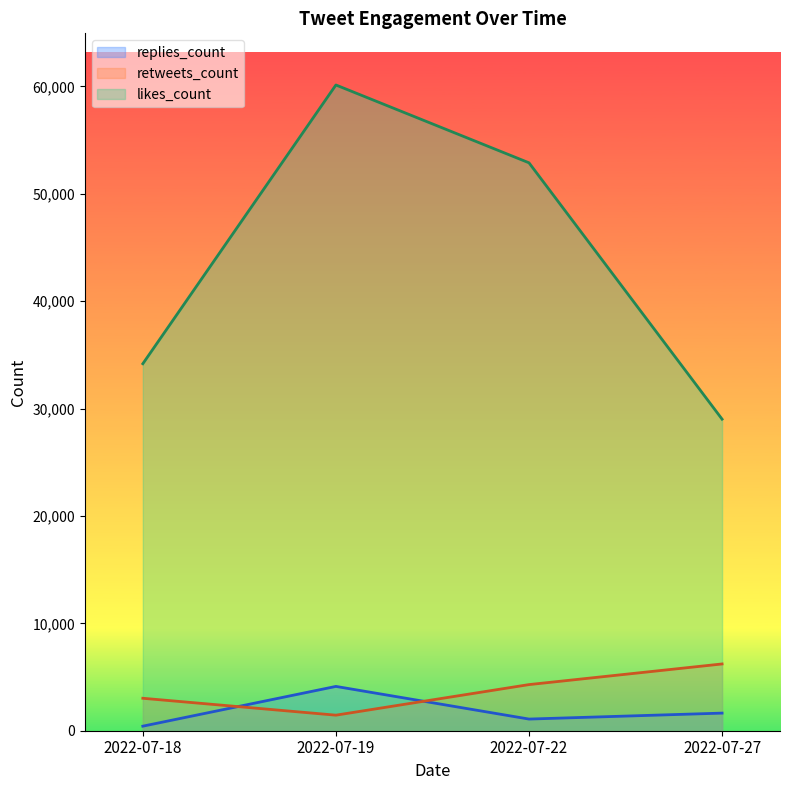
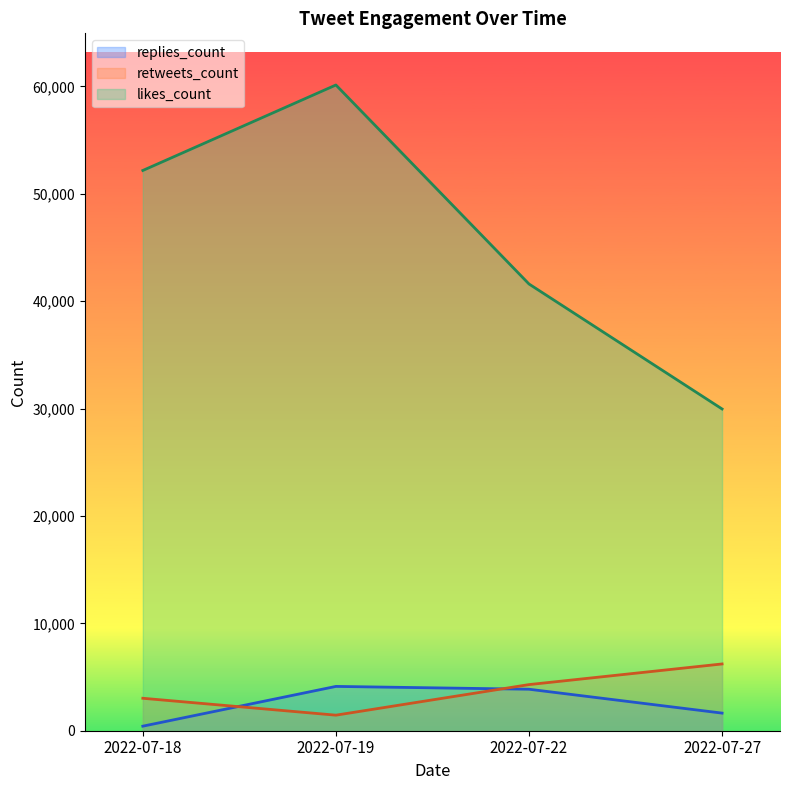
likes_count, 2022-07-18: 34,200 -> 52,200
replies_count, 2022-07-22: 1,100 -> 3,900
likes_count, 2022-07-22: 52,900 -> 41,600
likes_count, 2022-07-27: 29,000 -> 30,000
